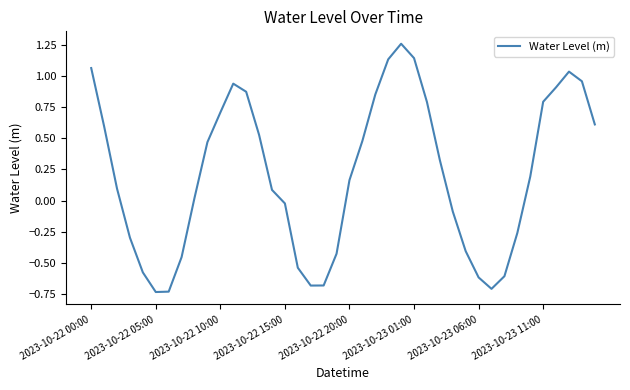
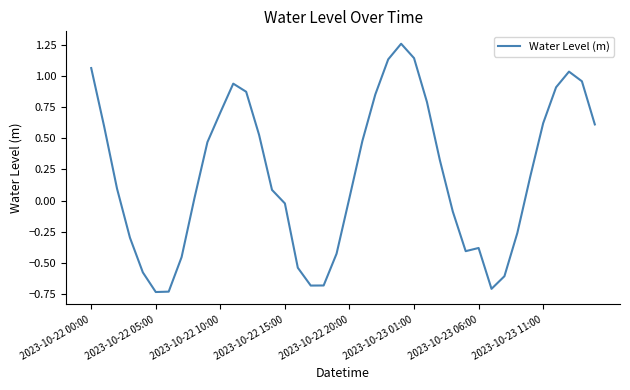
2023-10-22 20:00: 0.16 -> 0.02
2023-10-23 06:00: -0.62 -> -0.38
2023-10-23 11:00: 0.79 -> 0.62
